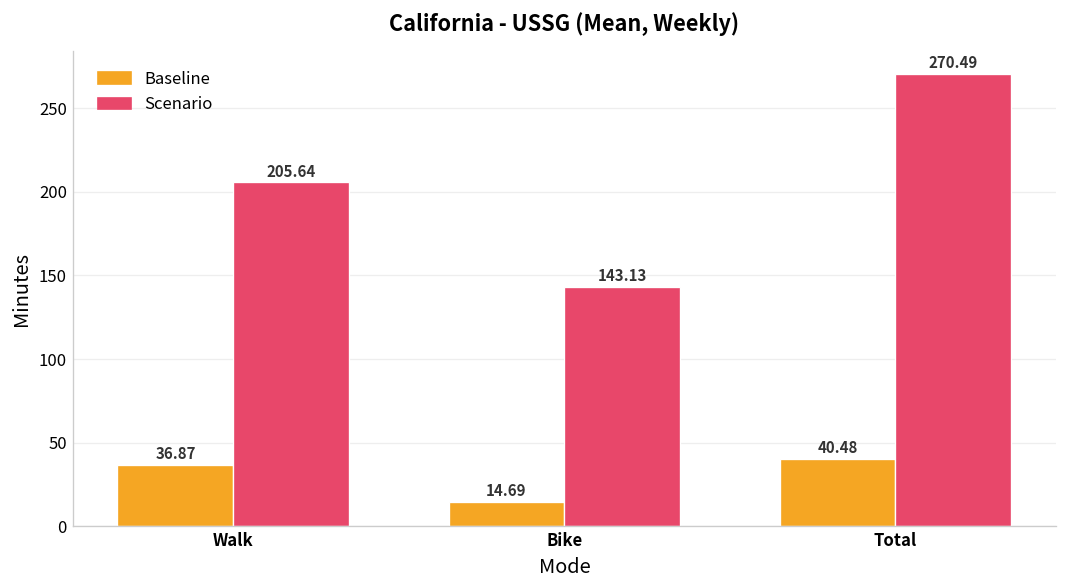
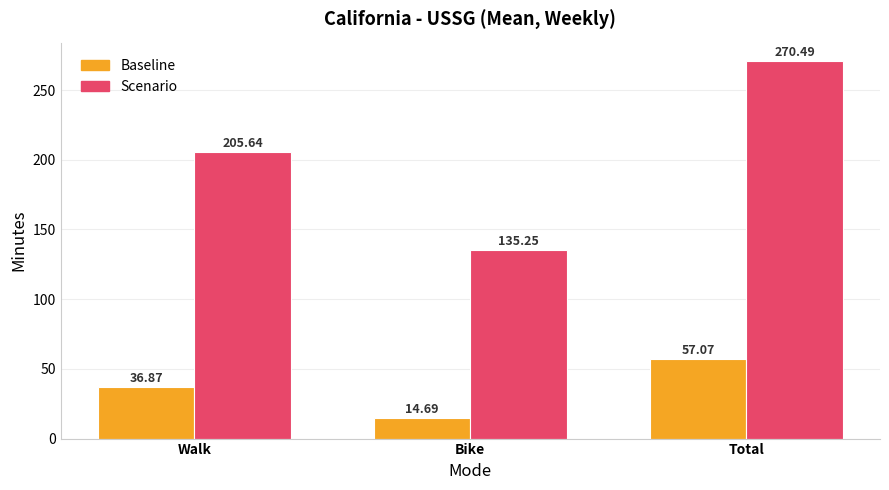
Scenario, Bike: 143.13 -> 135.25
Baseline, Total: 40.48 -> 57.07
